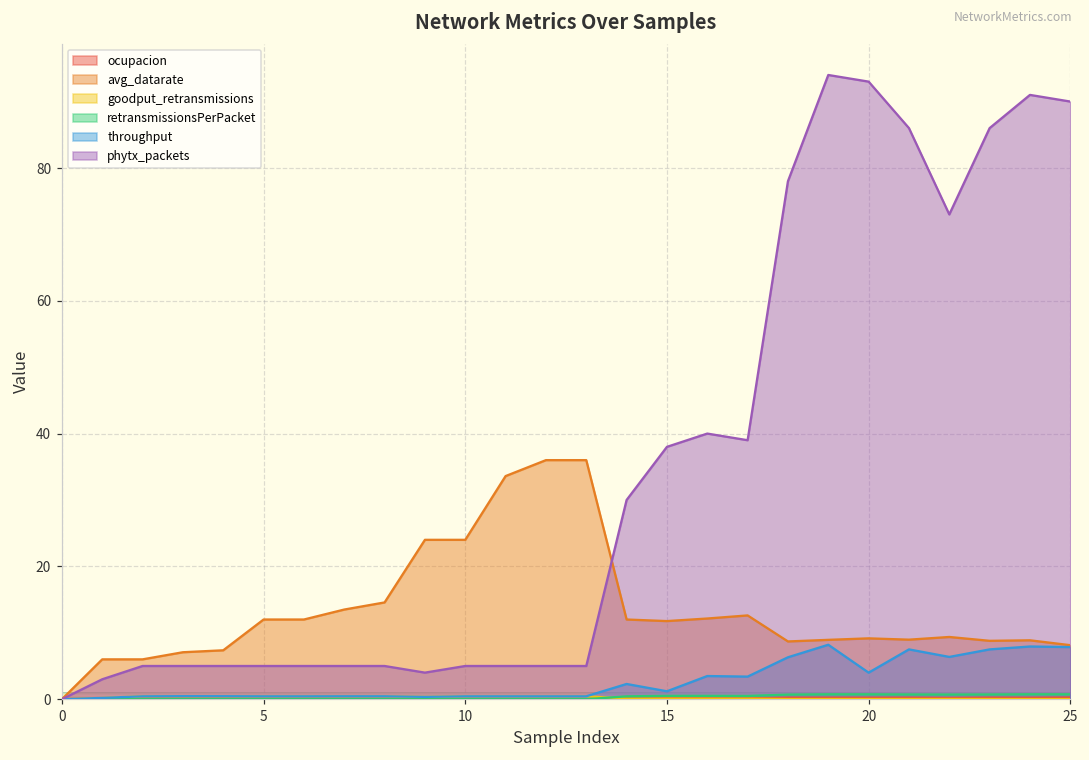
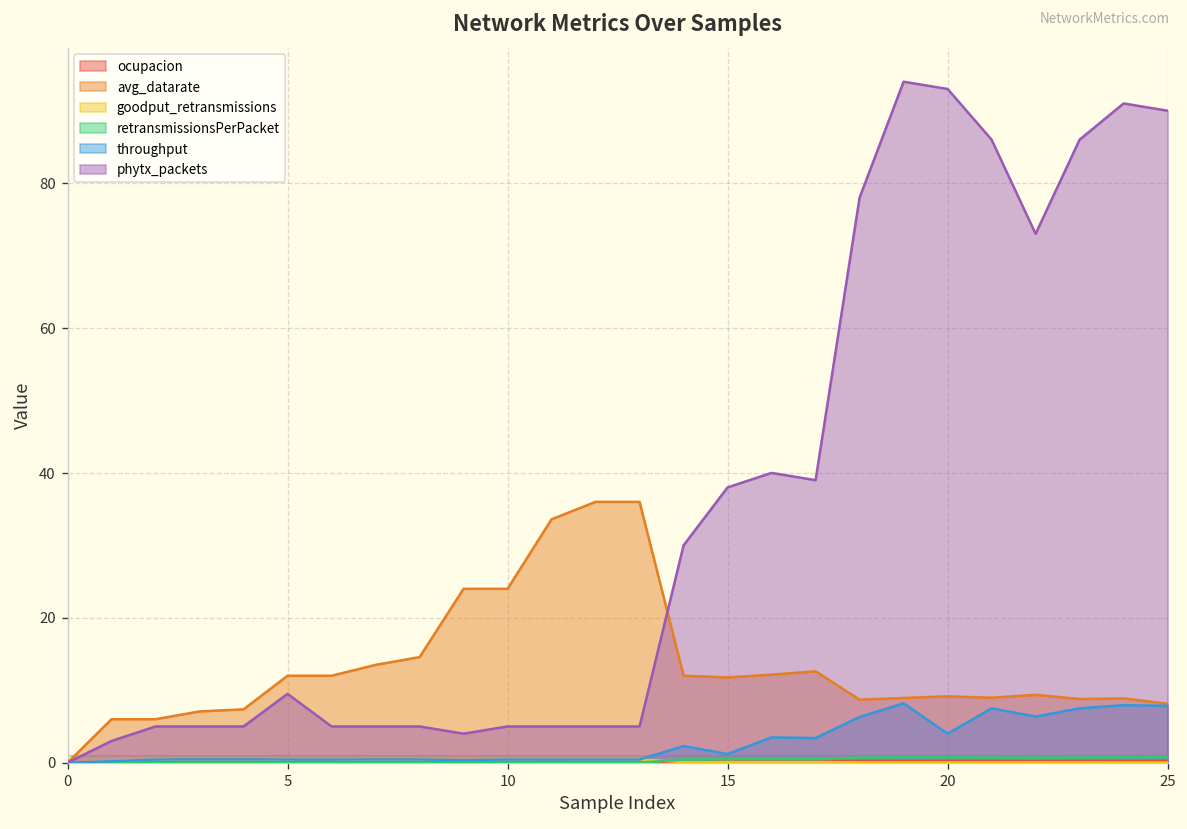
phytx_packets, 5: 5 -> 10
